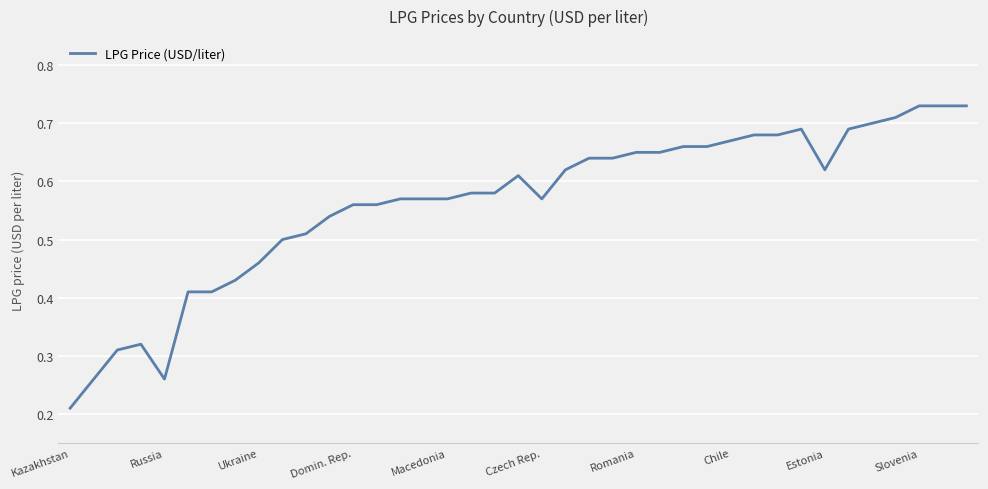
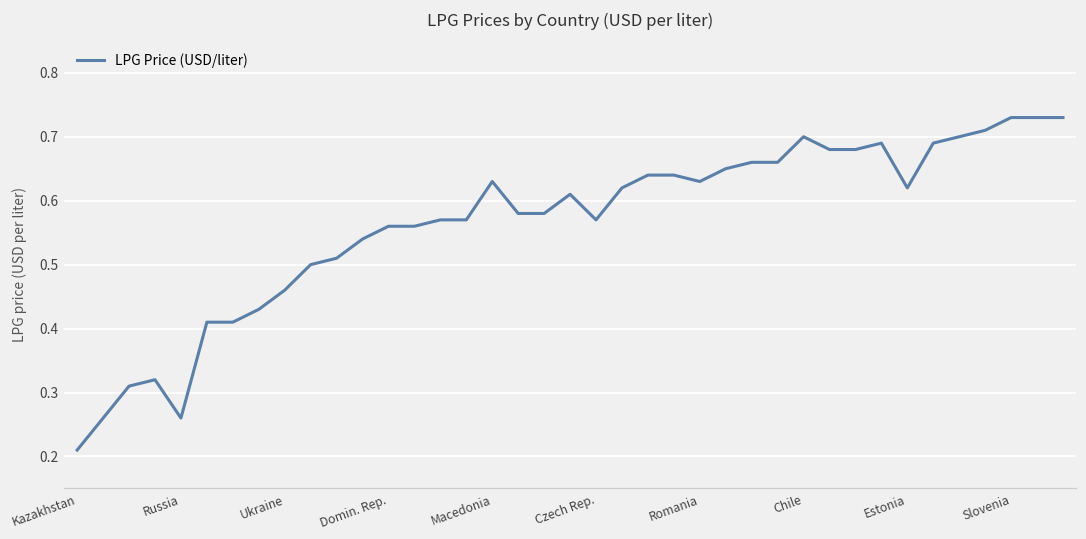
Macedonia: 0.57 -> 0.63
Romania: 0.65 -> 0.63
Chile: 0.67 -> 0.70
